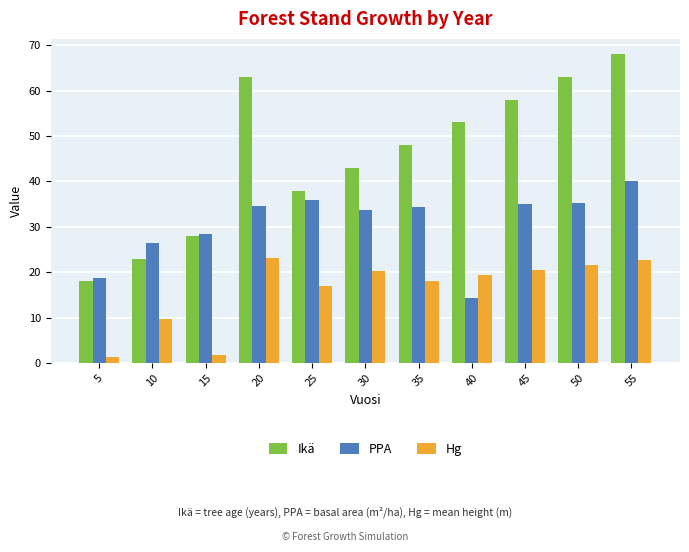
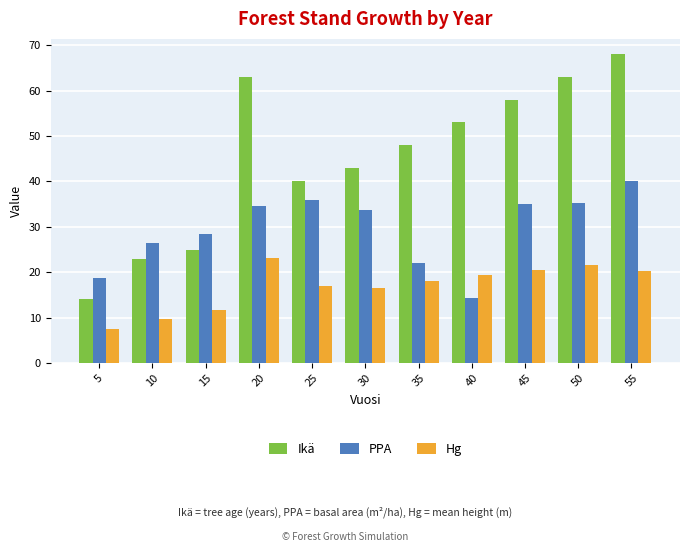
Ikä, 5: 18 -> 14
Hg, 5: 1 -> 8
Ikä, 15: 28 -> 25
Hg, 15: 2 -> 12
Ikä, 25: 38 -> 40
Hg, 30: 20 -> 17
PPA, 35: 34 -> 22
Hg, 55: 23 -> 20
